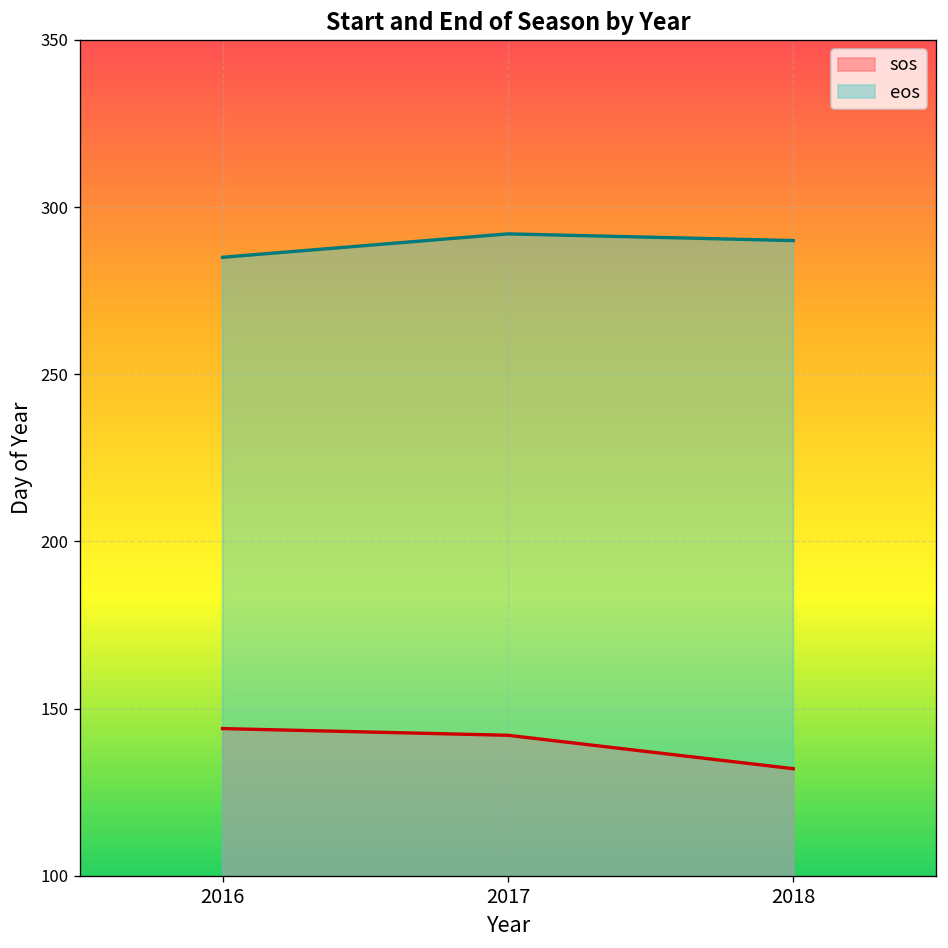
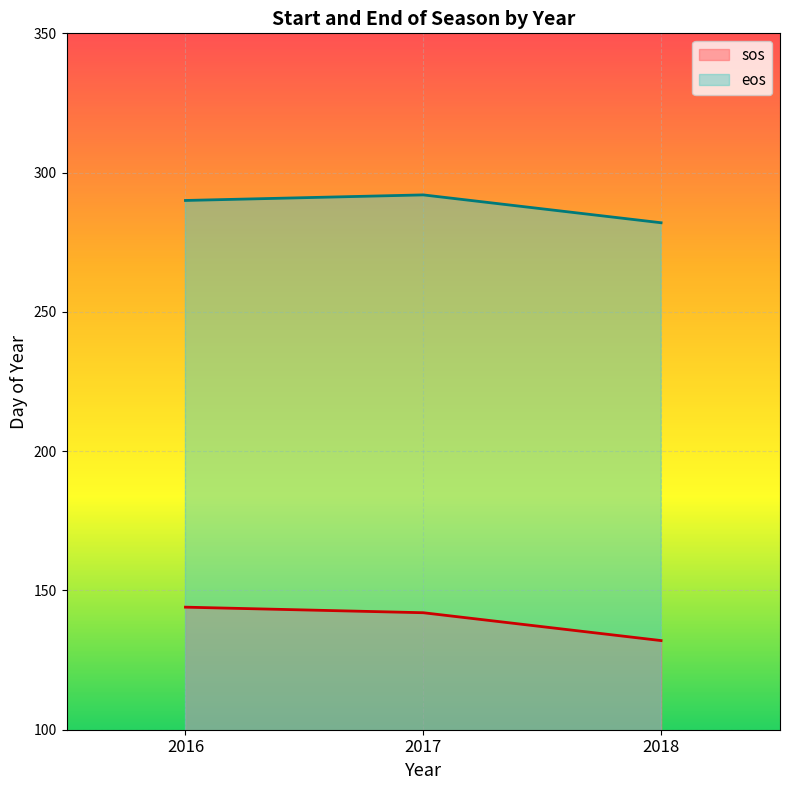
eos, 2016: 285 -> 290
eos, 2018: 290 -> 282
